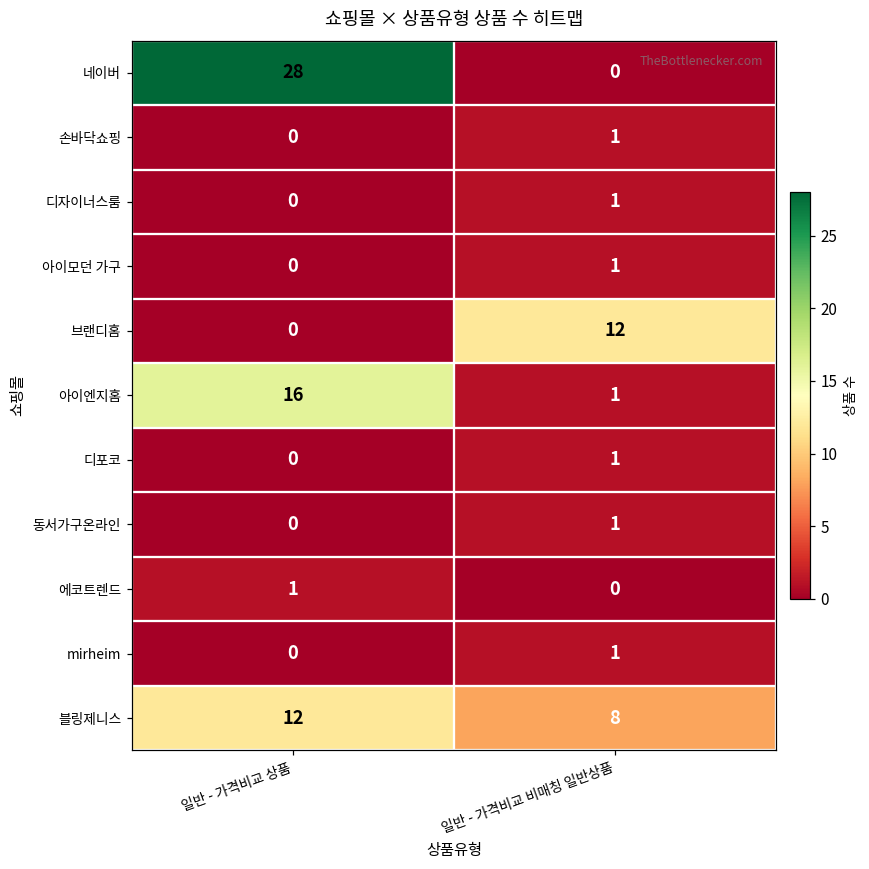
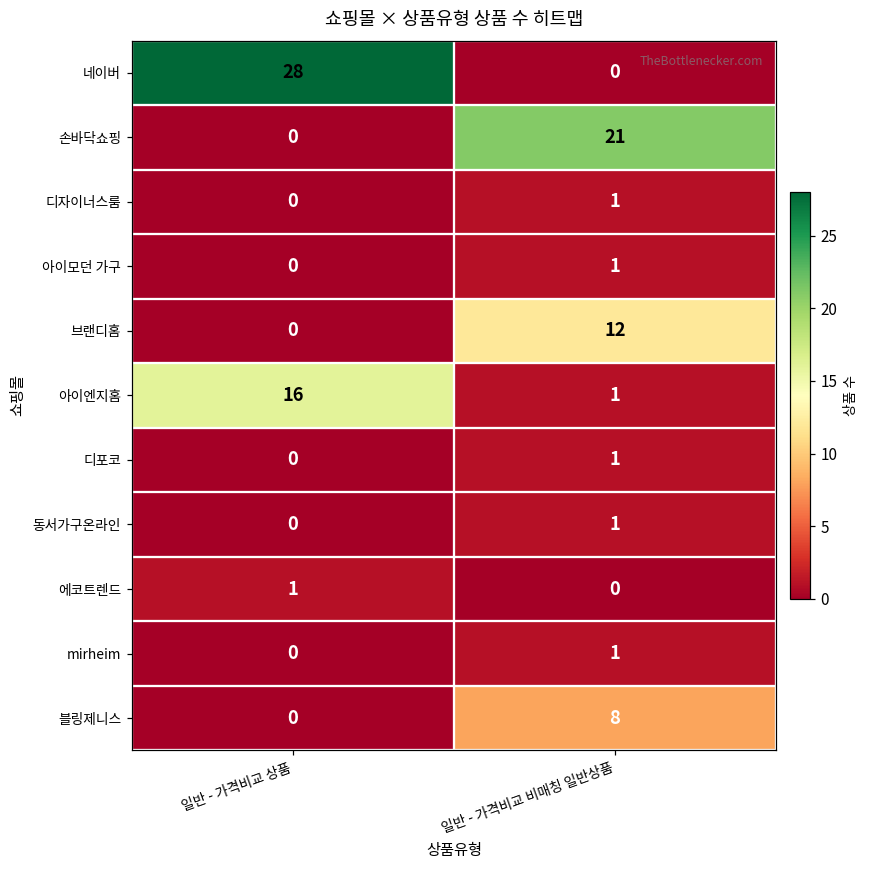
손바닥쇼핑, 일반 - 가격비교 비매칭 일반상품: 1 -> 21
블링제니스, 일반 - 가격비교 상품: 12 -> 0
